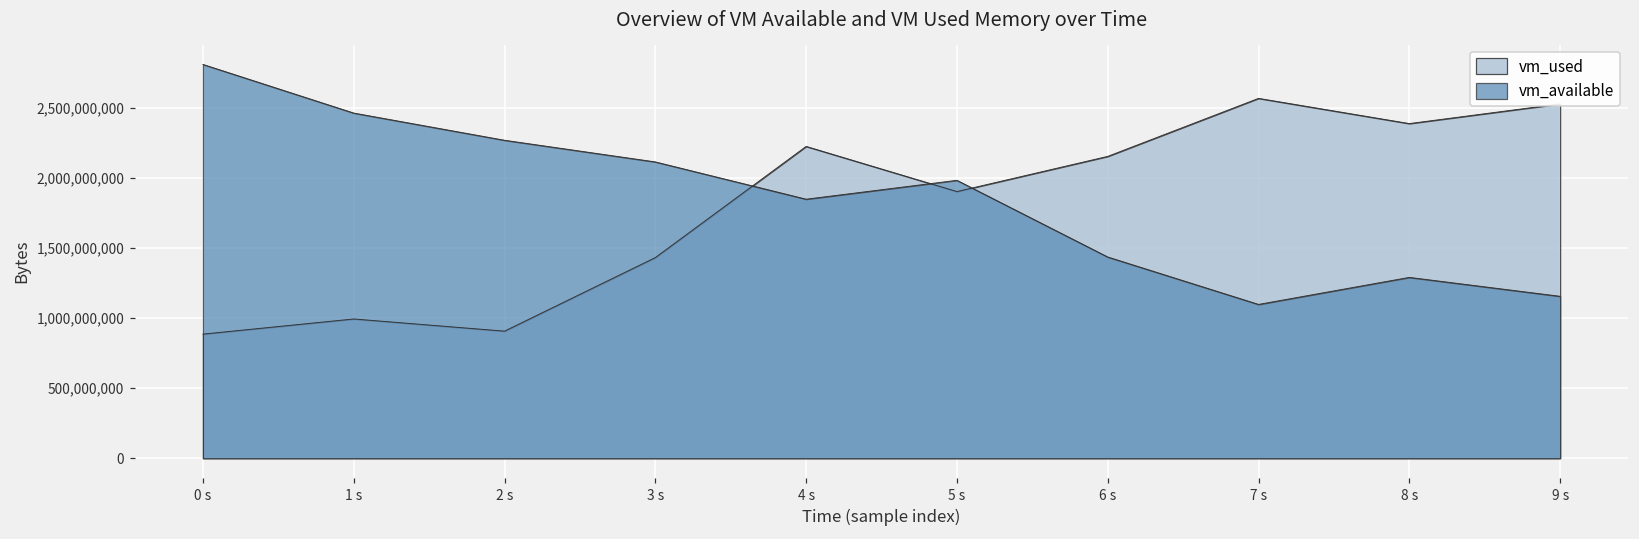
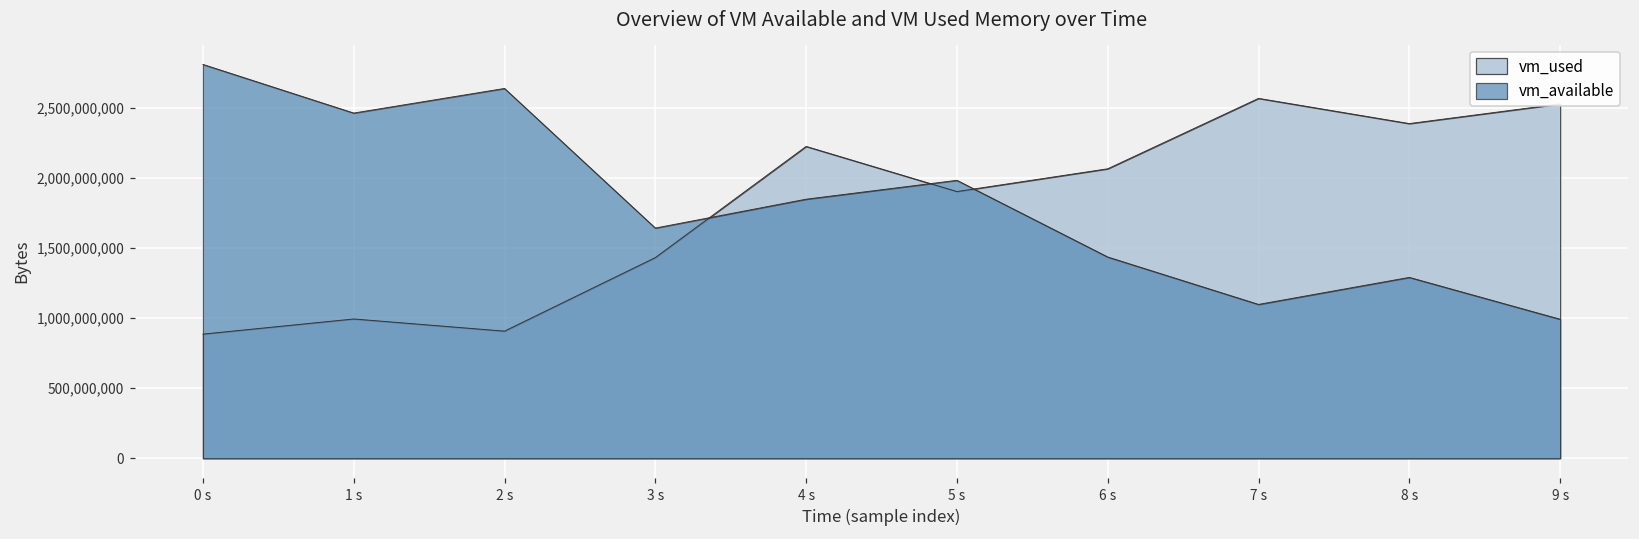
vm_available, 2 s: 2,270,000,000 -> 2,640,000,000
vm_available, 3 s: 2,120,000,000 -> 1,640,000,000
vm_used, 6 s: 2,160,000,000 -> 2,070,000,000
vm_available, 9 s: 1,160,000,000 -> 990,000,000
